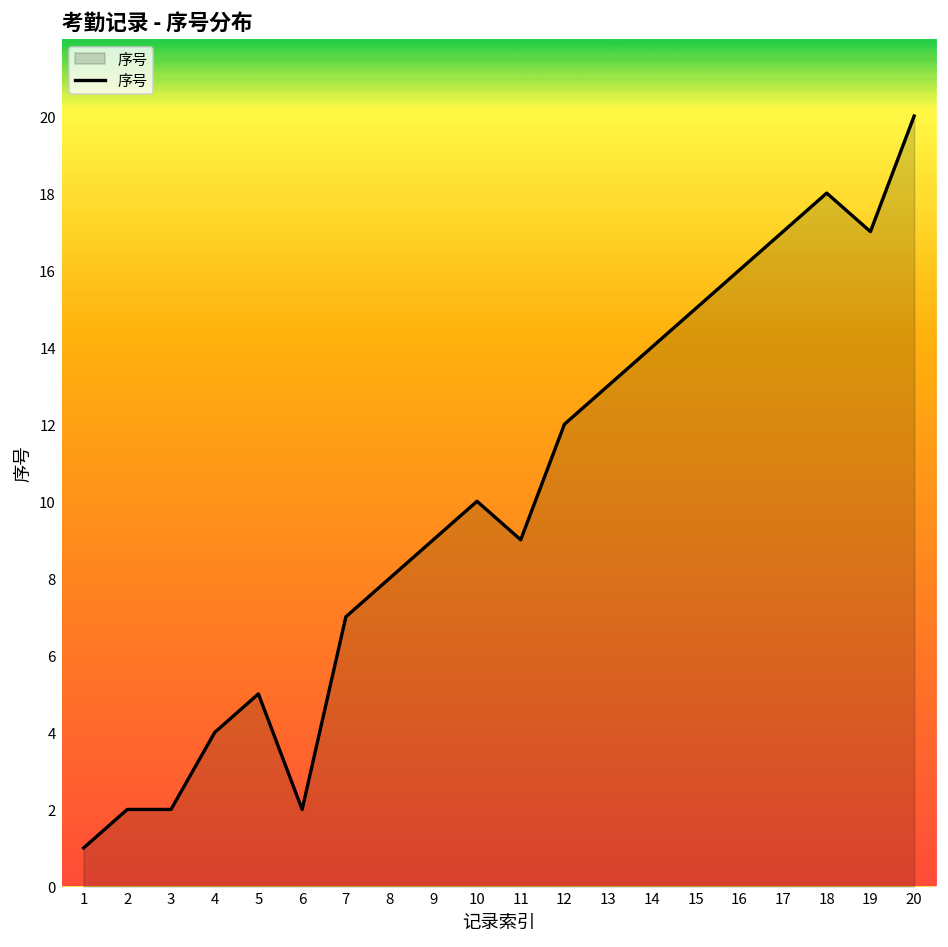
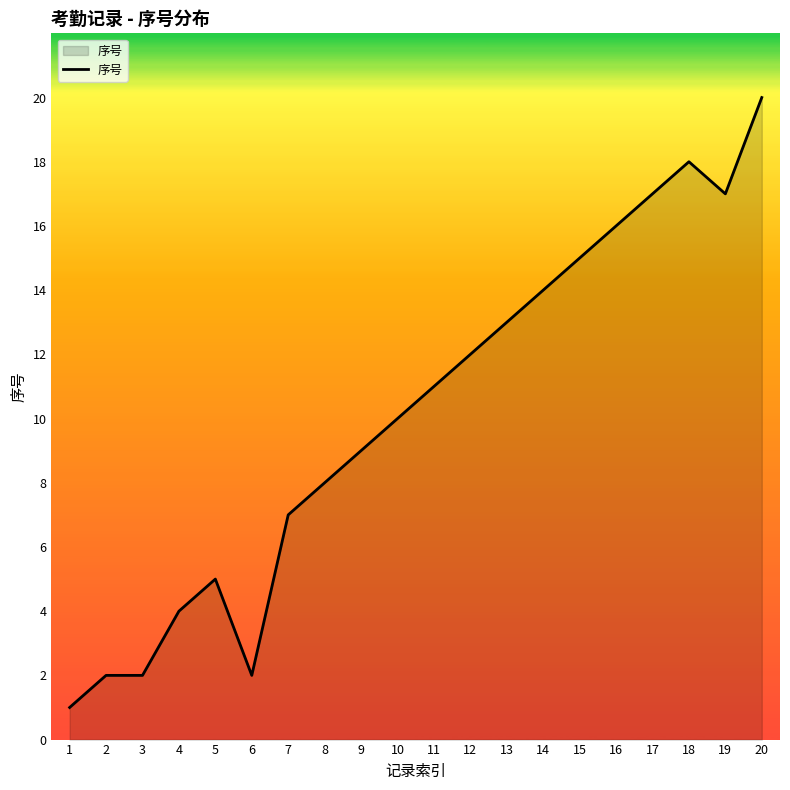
11: 9 -> 11
